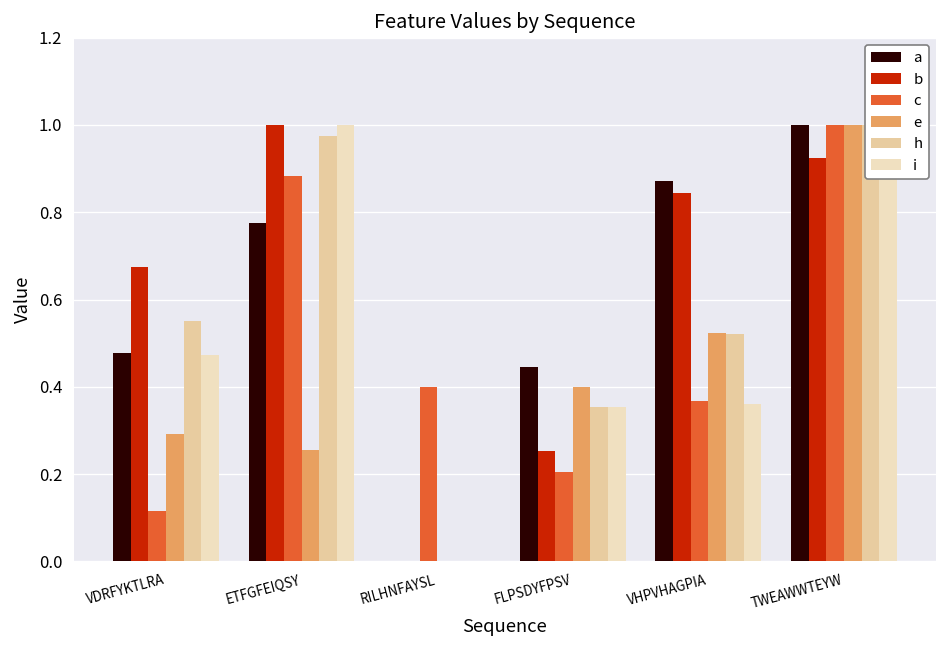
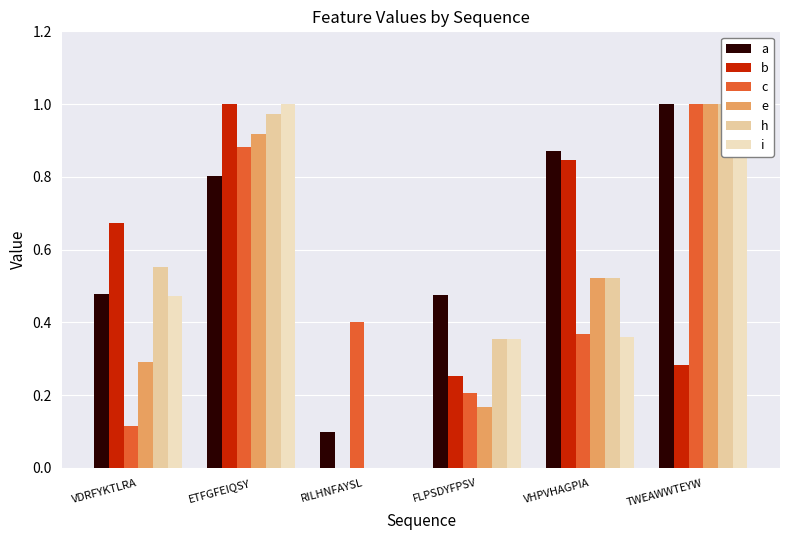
a, ETFGFEIQSY: 0.77 -> 0.80
e, ETFGFEIQSY: 0.26 -> 0.92
a, RILHNFAYSL: 0.0 -> 0.1
a, FLPSDYFPSV: 0.45 -> 0.47
e, FLPSDYFPSV: 0.40 -> 0.17
b, TWEAWWTEYW: 0.92 -> 0.28
